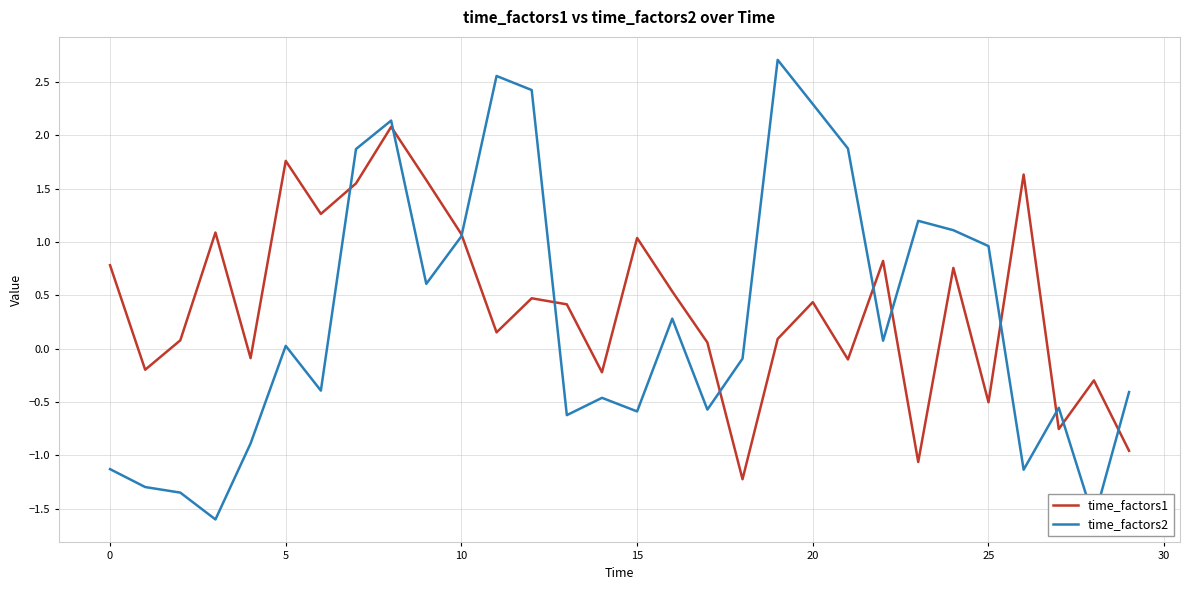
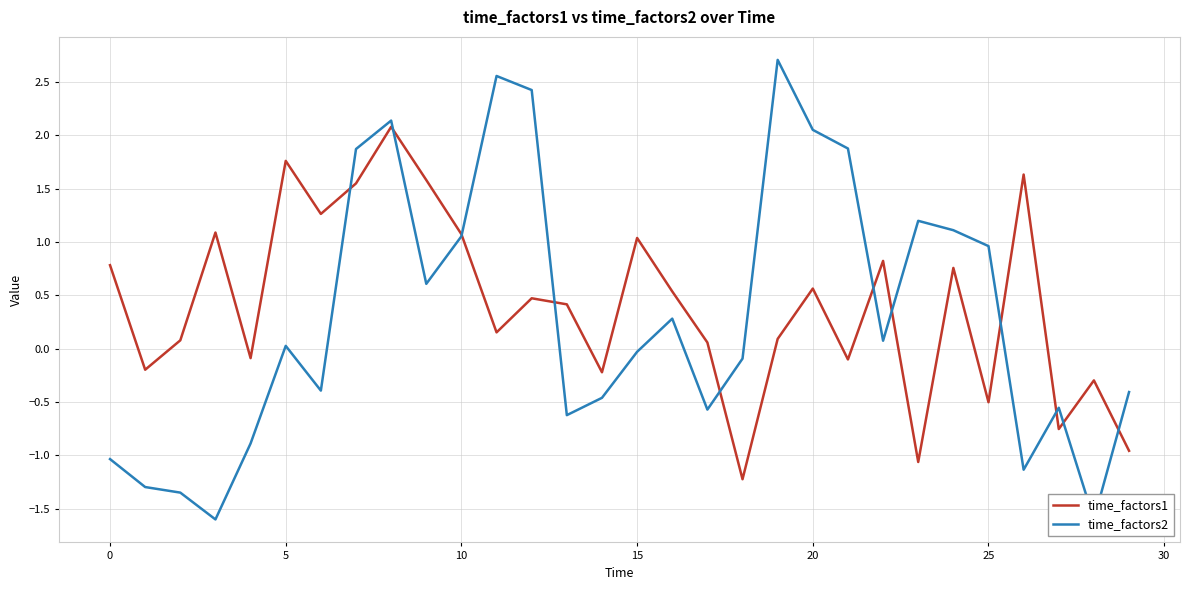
time_factors2, 0: -1.13 -> -1.04
time_factors2, 15: -0.59 -> -0.03
time_factors1, 20: 0.44 -> 0.56
time_factors2, 20: 2.29 -> 2.05
